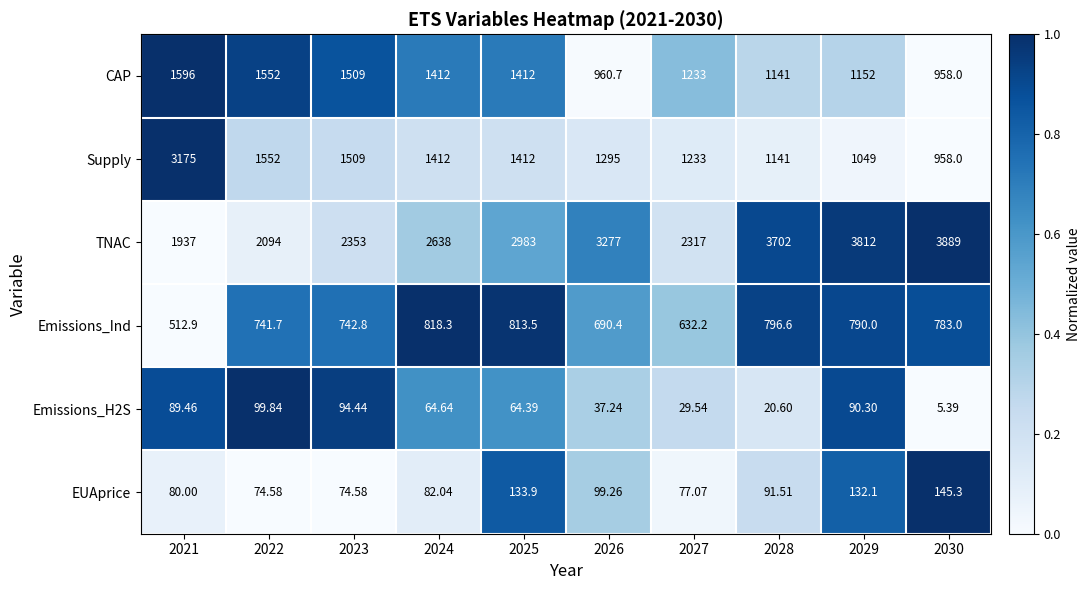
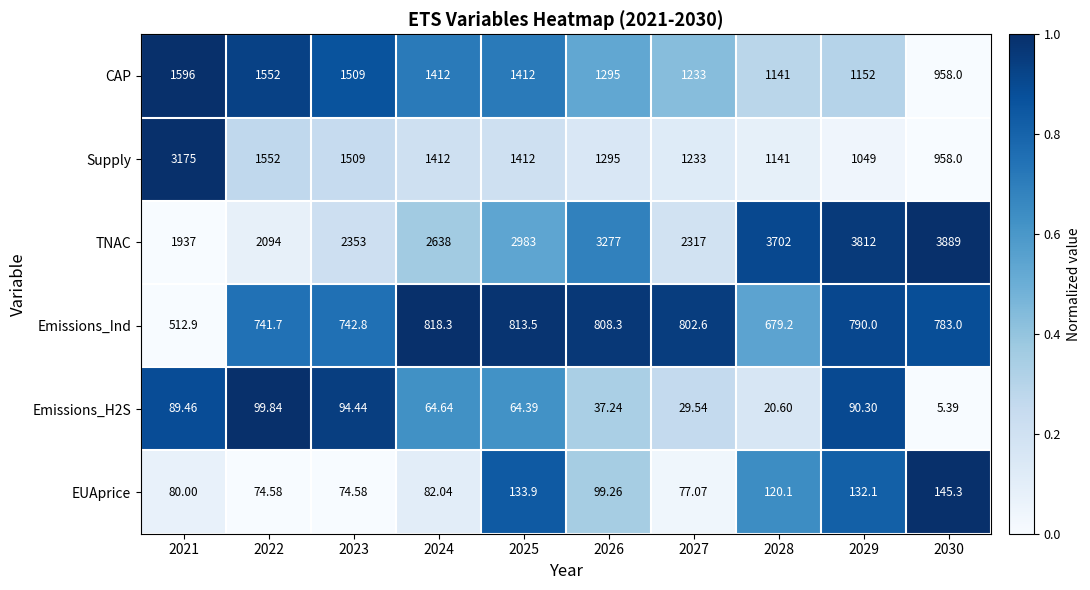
CAP, 2026: 960.7 -> 1295
Emissions_Ind, 2026: 690.4 -> 808.3
Emissions_Ind, 2027: 632.2 -> 802.6
Emissions_Ind, 2028: 796.6 -> 679.2
EUAprice, 2028: 91.51 -> 120.1
